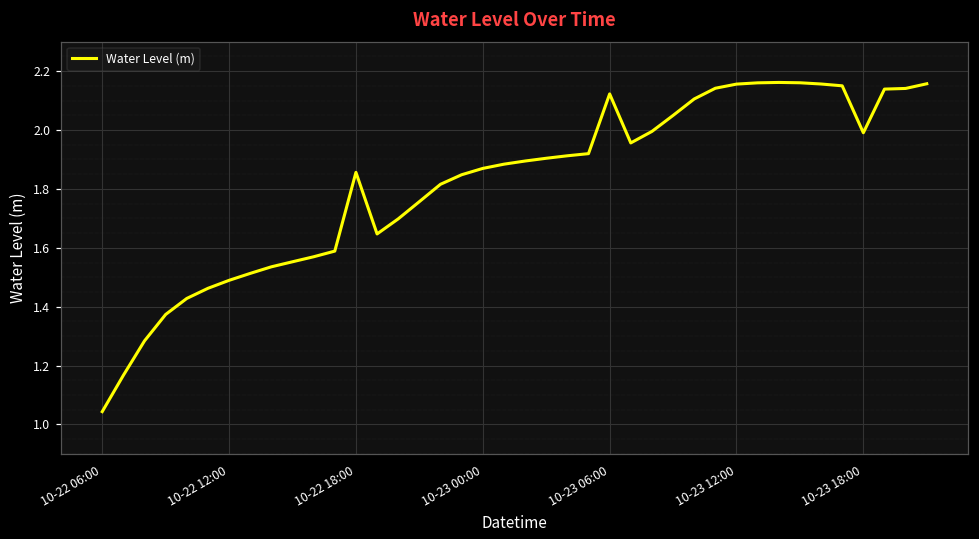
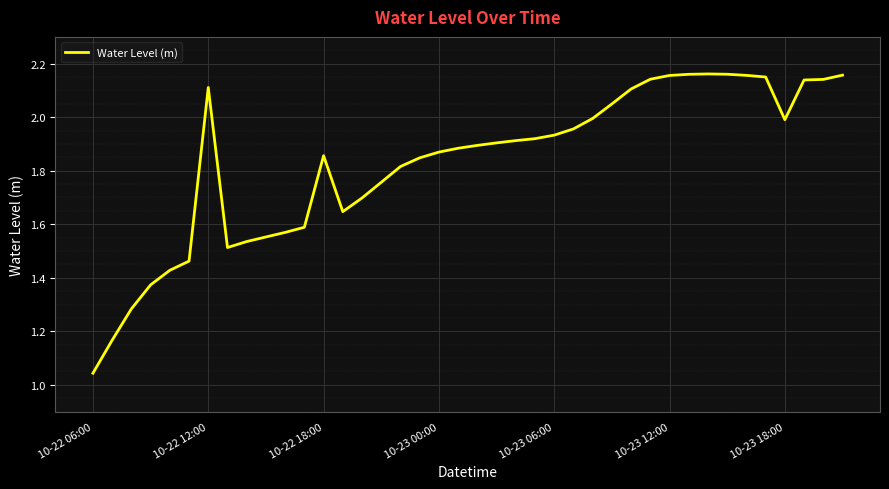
10-22 12:00: 1.49 -> 2.11
10-23 06:00: 2.12 -> 1.93
